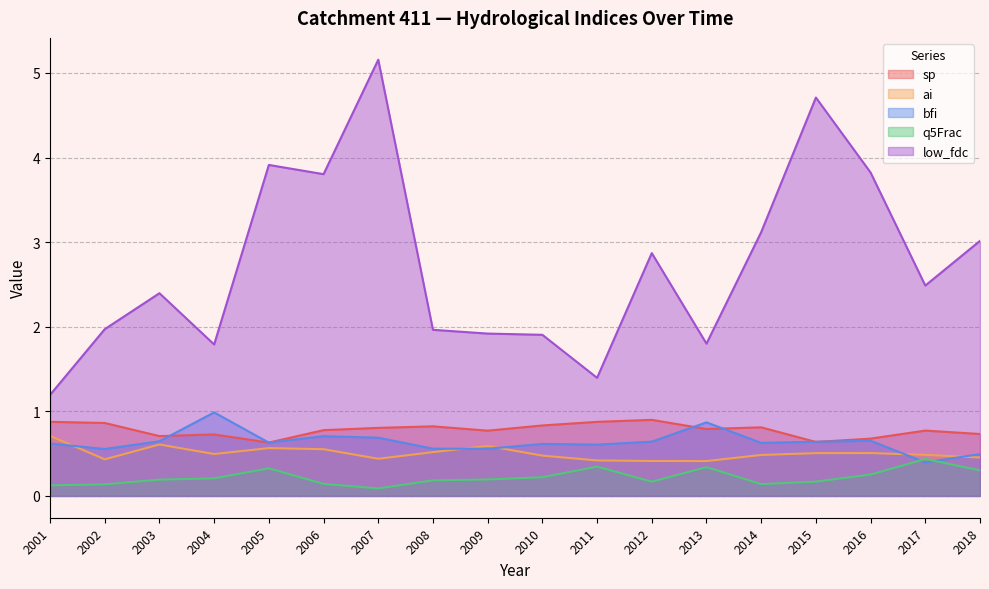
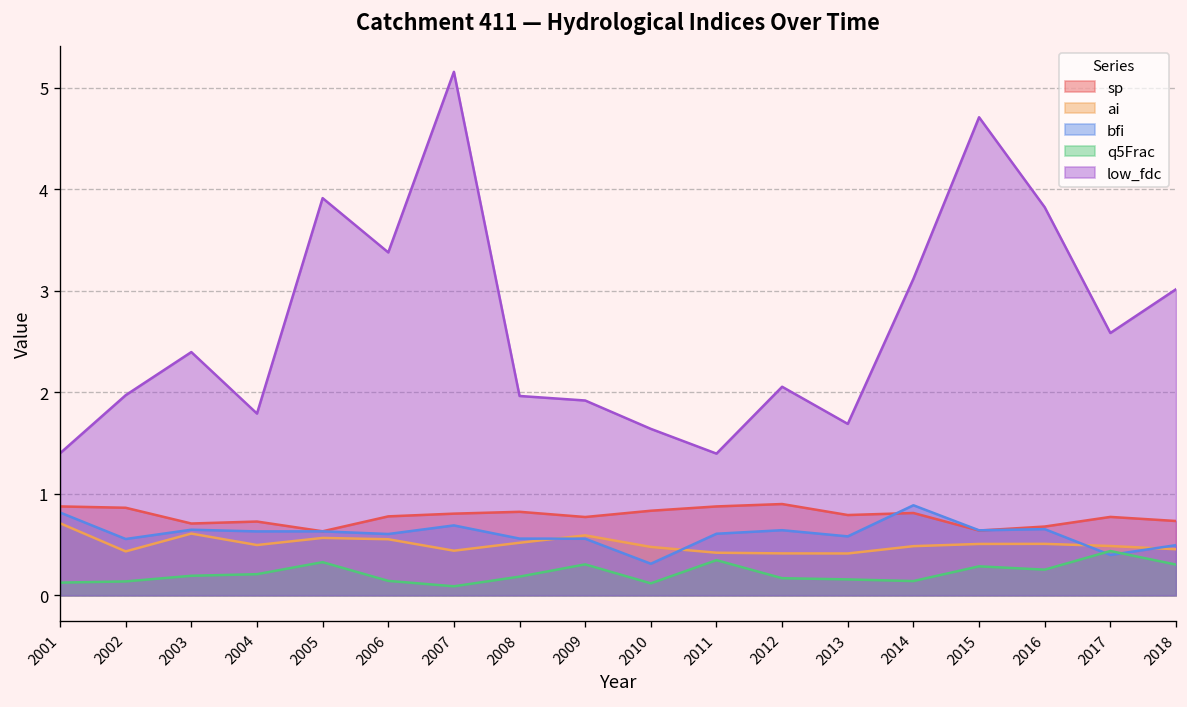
bfi, 2001: 0.6 -> 0.8
low_fdc, 2001: 1.2 -> 1.4
bfi, 2004: 1.0 -> 0.6
bfi, 2006: 0.7 -> 0.6
low_fdc, 2006: 3.8 -> 3.4
q5Frac, 2009: 0.2 -> 0.3
bfi, 2010: 0.6 -> 0.3
q5Frac, 2010: 0.2 -> 0.1
low_fdc, 2010: 1.9 -> 1.6
low_fdc, 2012: 2.9 -> 2.1
bfi, 2013: 0.9 -> 0.6
q5Frac, 2013: 0.3 -> 0.2
low_fdc, 2013: 1.8 -> 1.7
bfi, 2014: 0.6 -> 0.9
q5Frac, 2015: 0.2 -> 0.3
low_fdc, 2017: 2.5 -> 2.6
